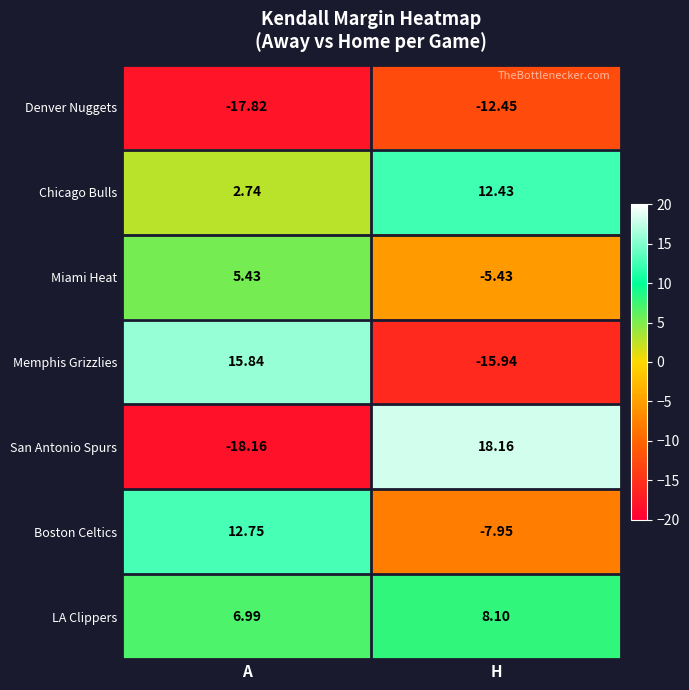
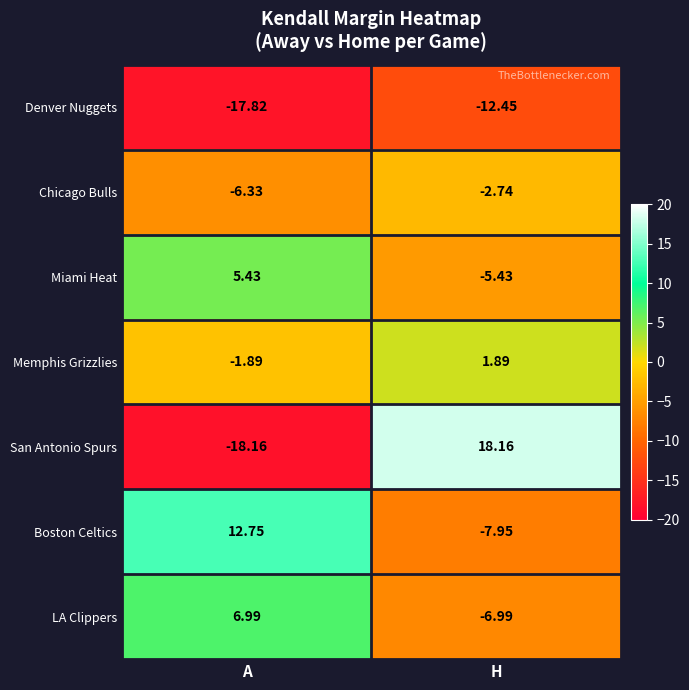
Chicago Bulls, A: 2.74 -> -6.33
Chicago Bulls, H: 12.43 -> -2.74
Memphis Grizzlies, A: 15.84 -> -1.89
Memphis Grizzlies, H: -15.94 -> 1.89
LA Clippers, H: 8.10 -> -6.99
